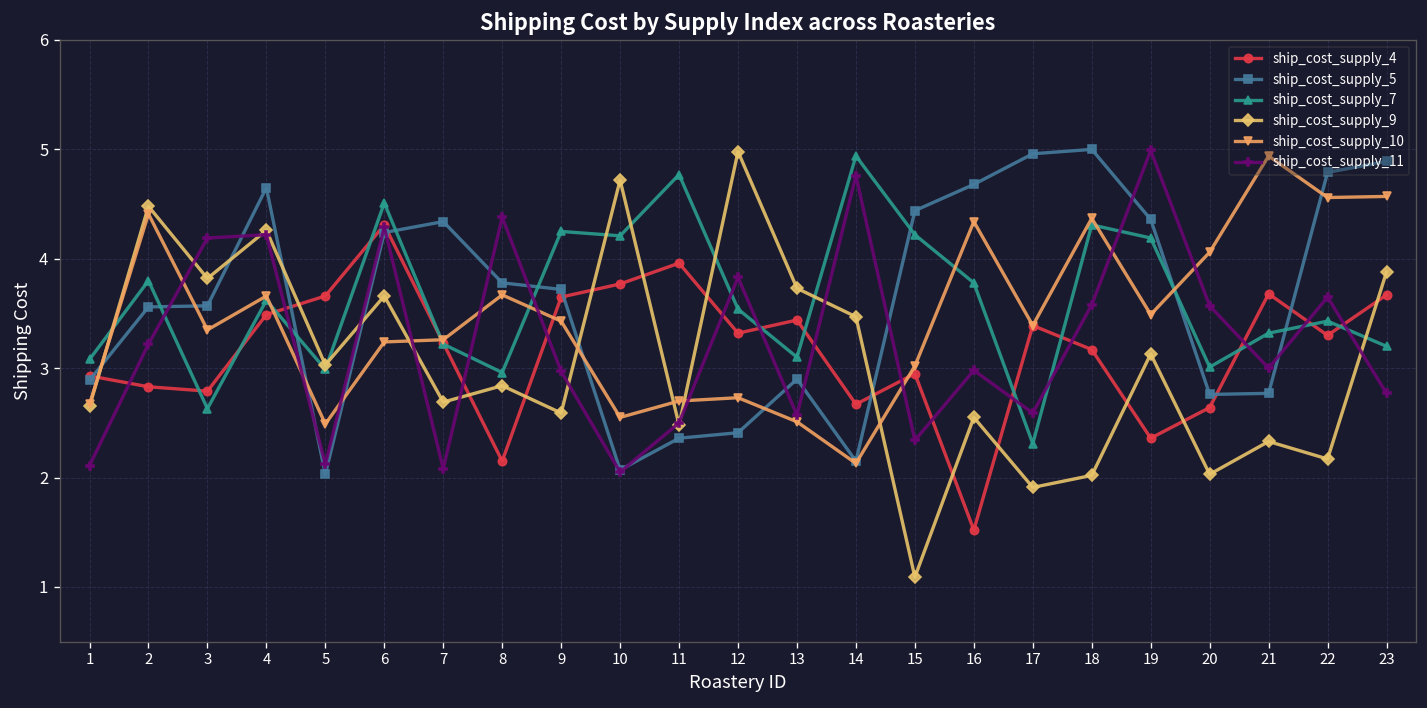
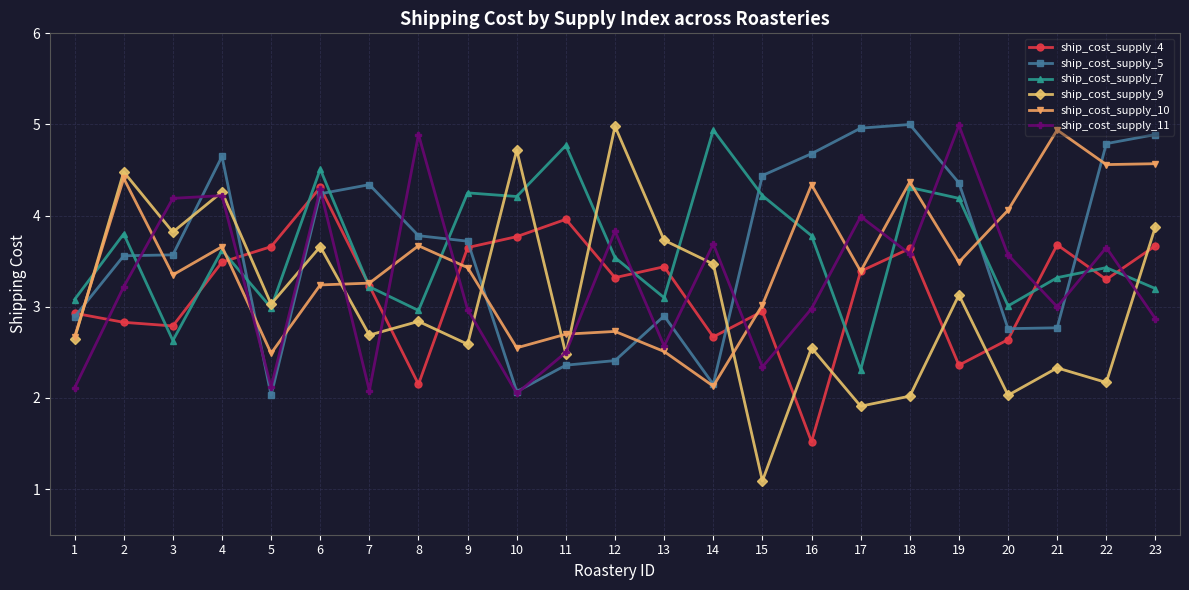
ship_cost_supply_11, 8: 4.4 -> 4.9
ship_cost_supply_11, 14: 4.8 -> 3.7
ship_cost_supply_11, 17: 2.6 -> 4.0
ship_cost_supply_4, 18: 3.2 -> 3.6
ship_cost_supply_11, 23: 2.8 -> 2.9
